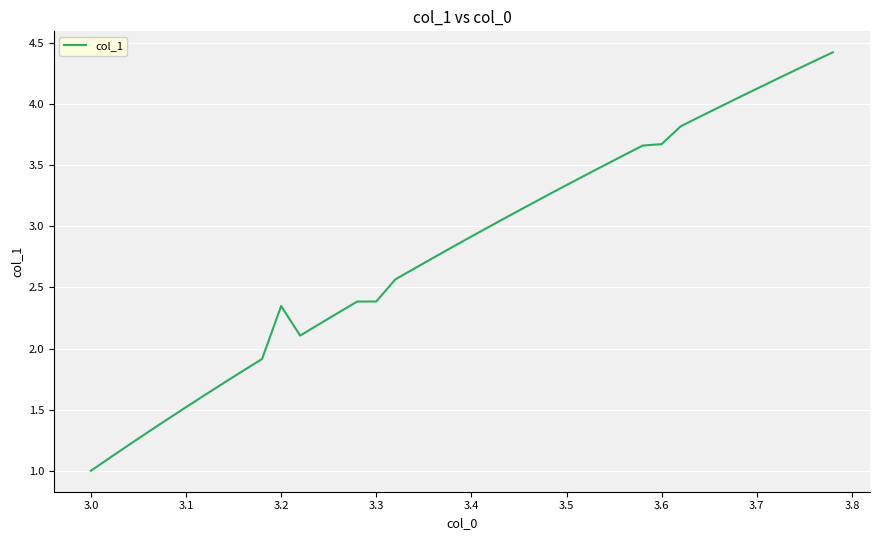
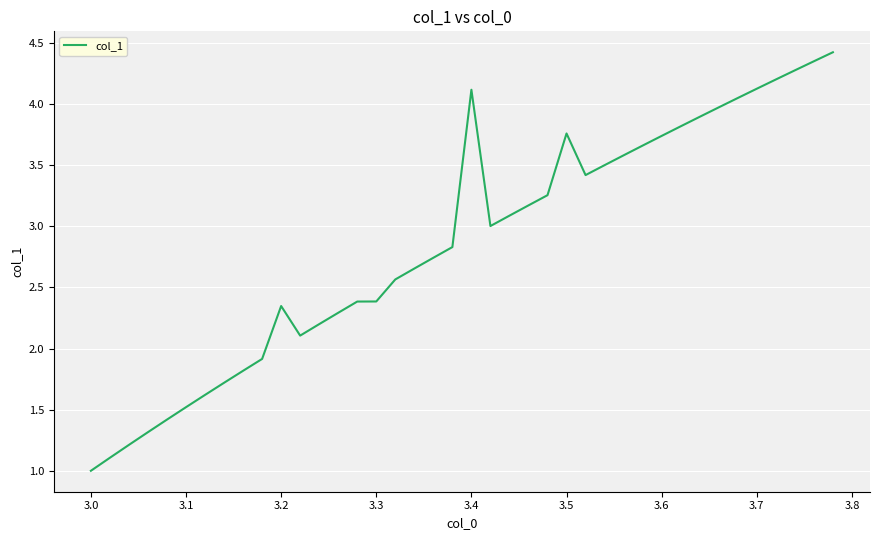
3.4: 2.92 -> 4.12
3.5: 3.34 -> 3.76
3.6: 3.67 -> 3.74
